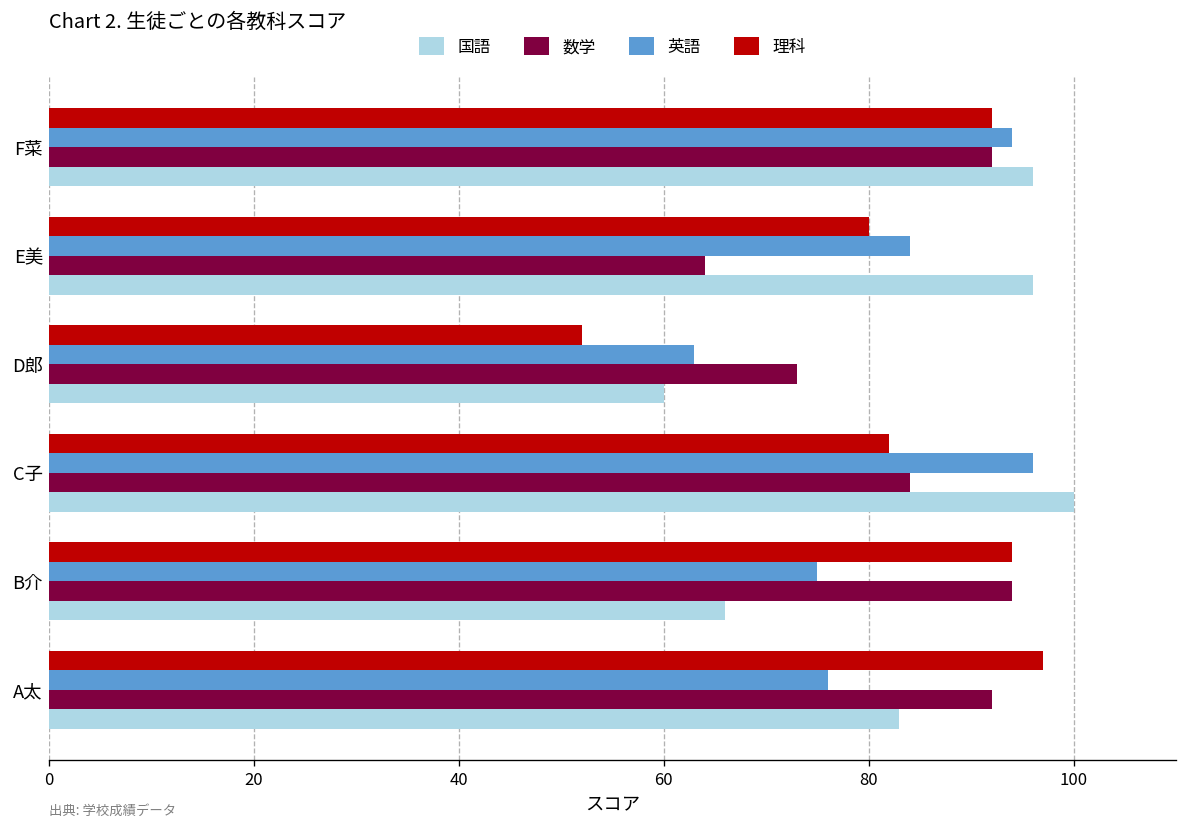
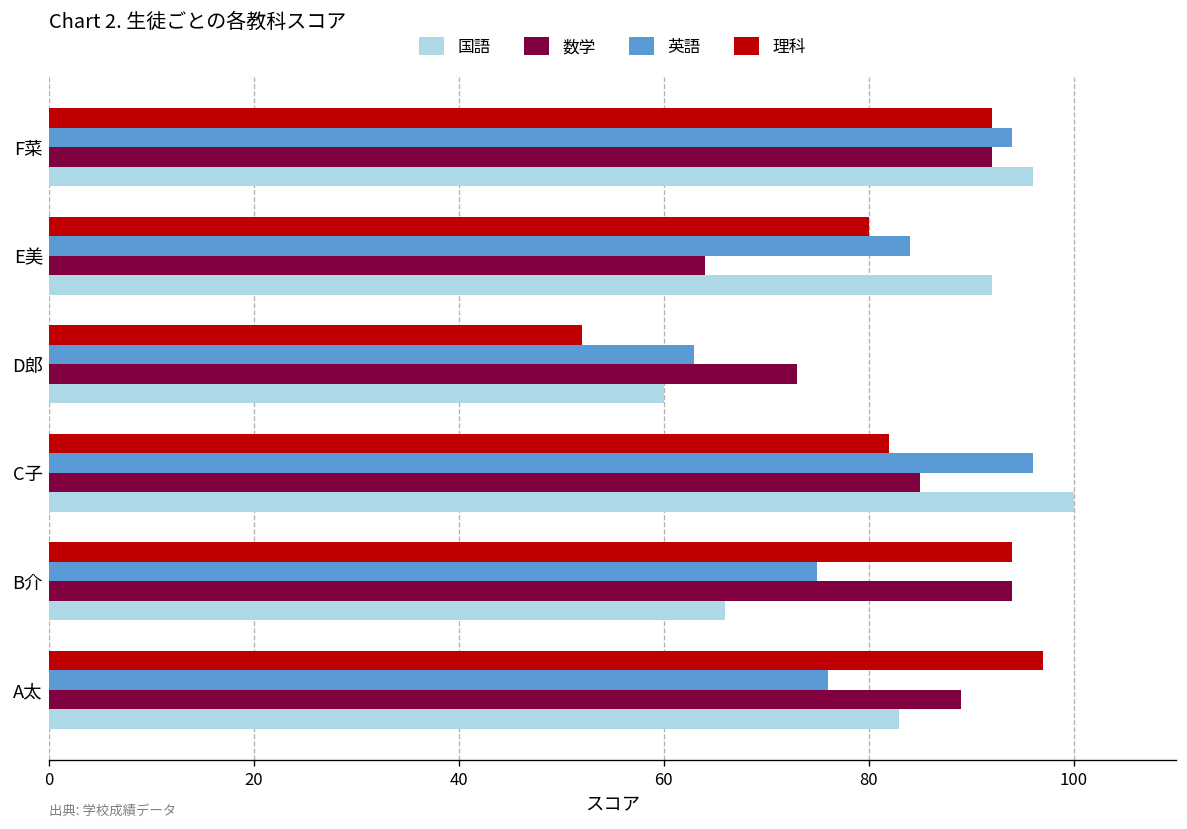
国語, E美: 96 -> 92
数学, C子: 84 -> 85
数学, A太: 92 -> 89
